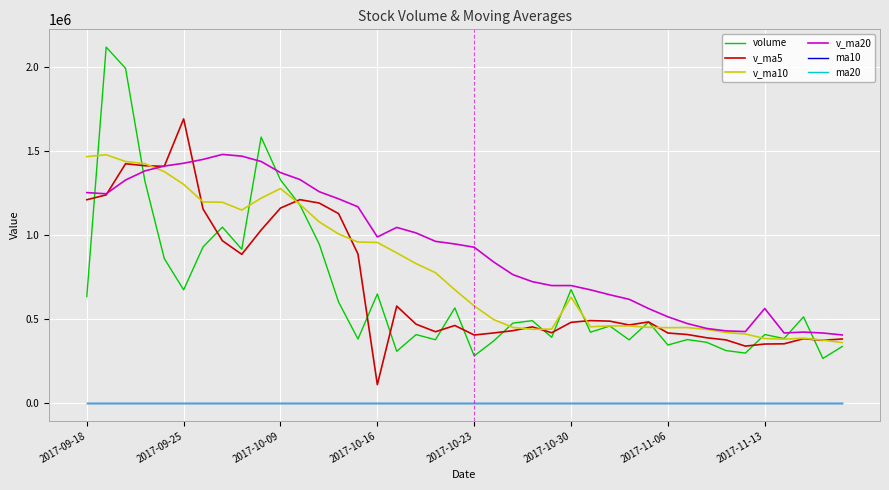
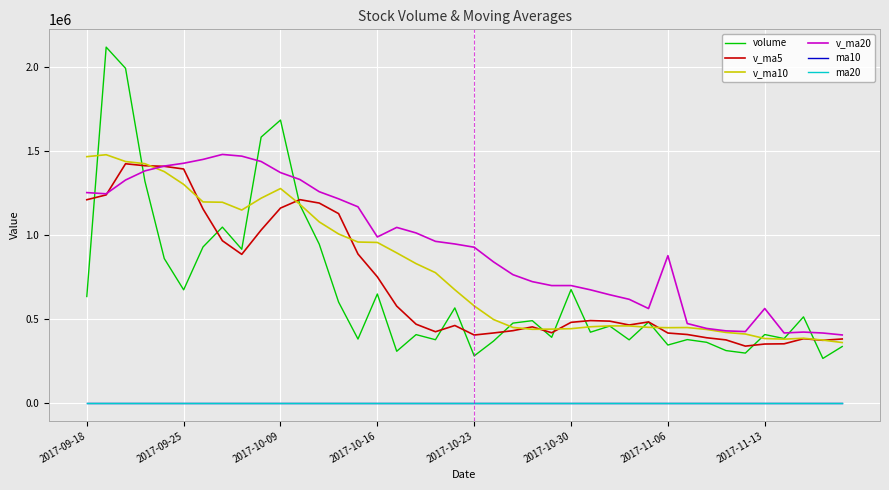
v_ma5, 2017-09-25: 1690000 -> 1390000
volume, 2017-10-09: 1330000 -> 1680000
v_ma5, 2017-10-16: 110000 -> 750000
v_ma10, 2017-10-30: 630000 -> 440000
v_ma20, 2017-11-06: 510000 -> 880000
